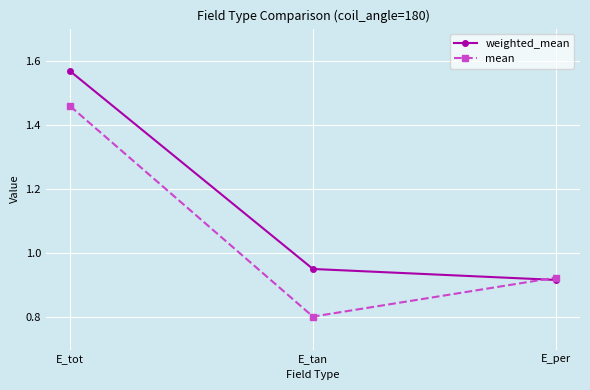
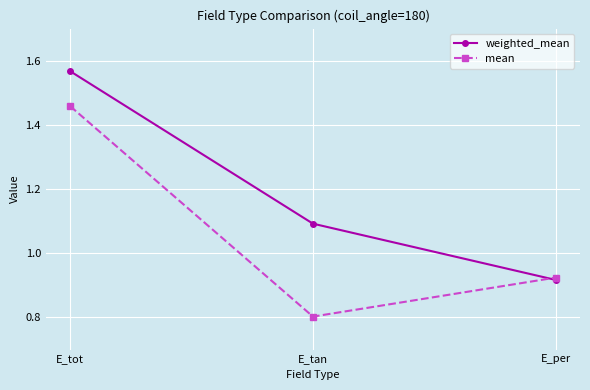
weighted_mean, E_tan: 0.95 -> 1.09
